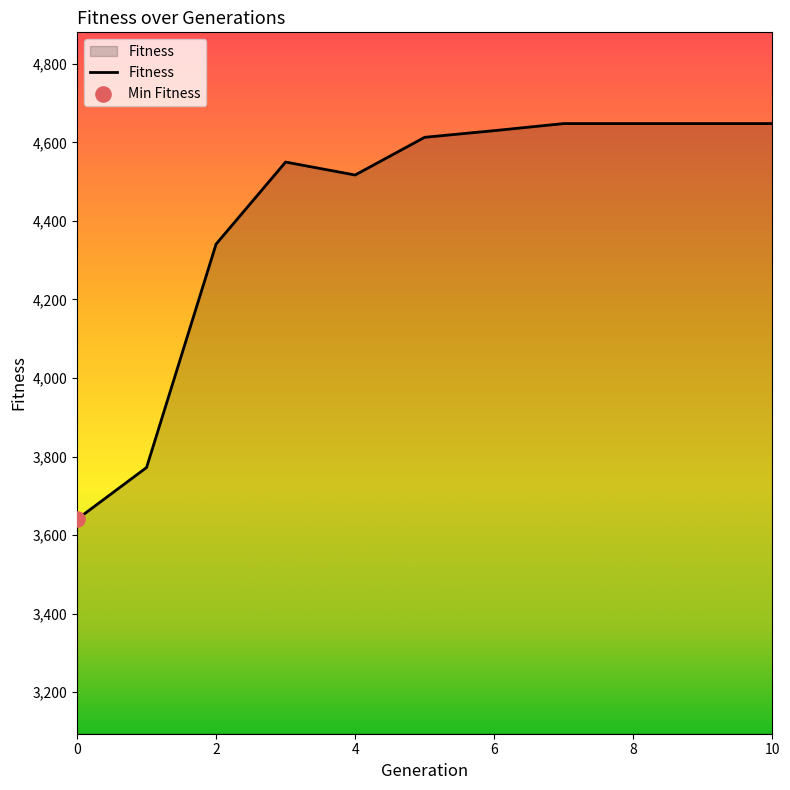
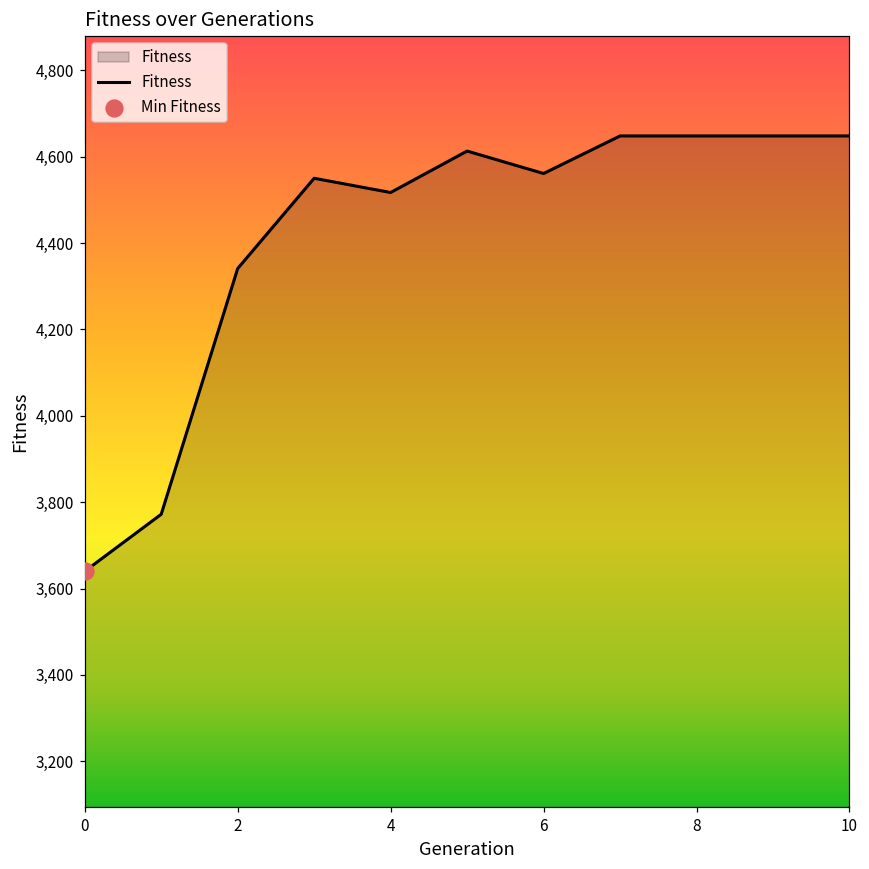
Fitness, 6: 4,630 -> 4,560
